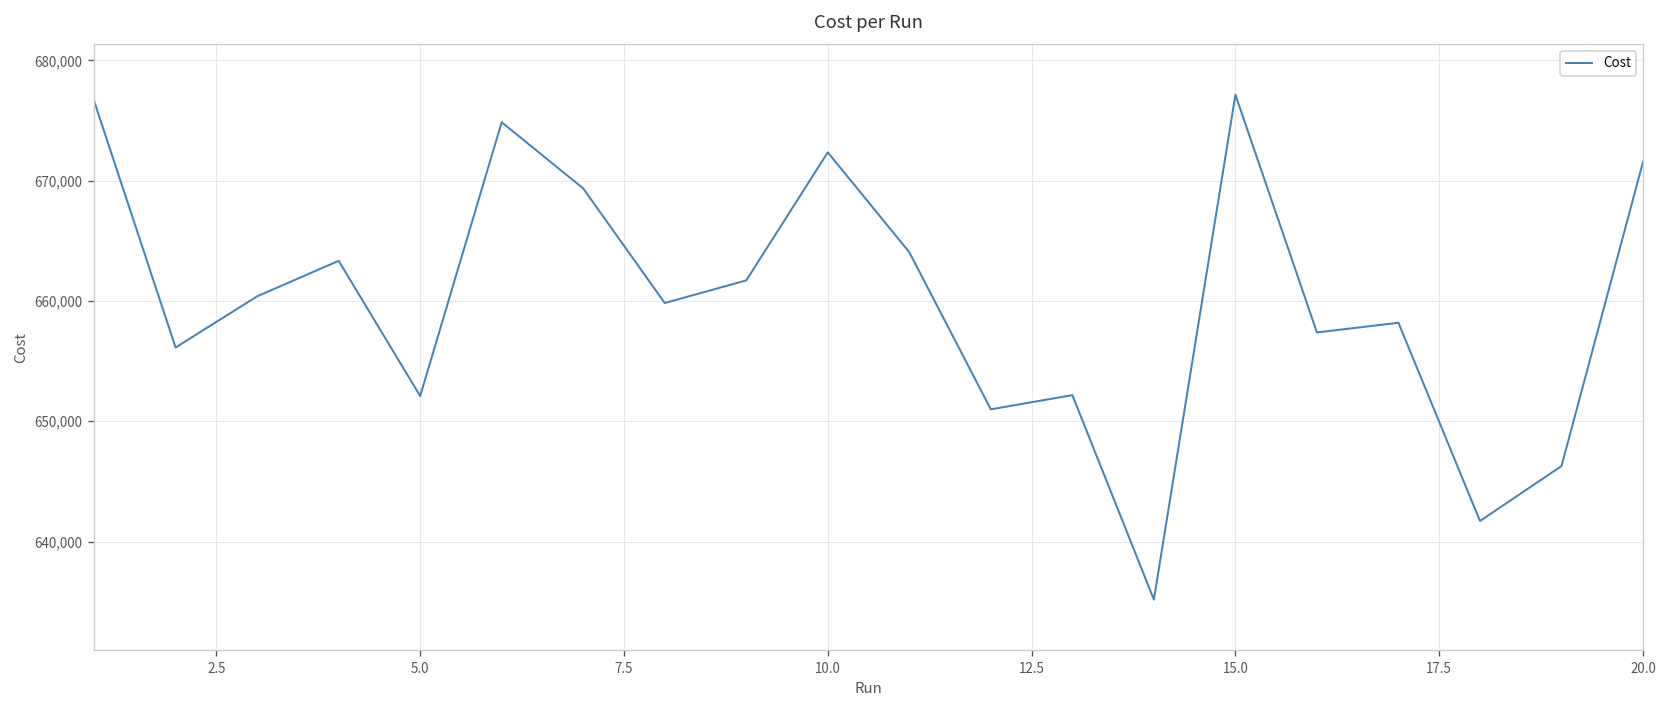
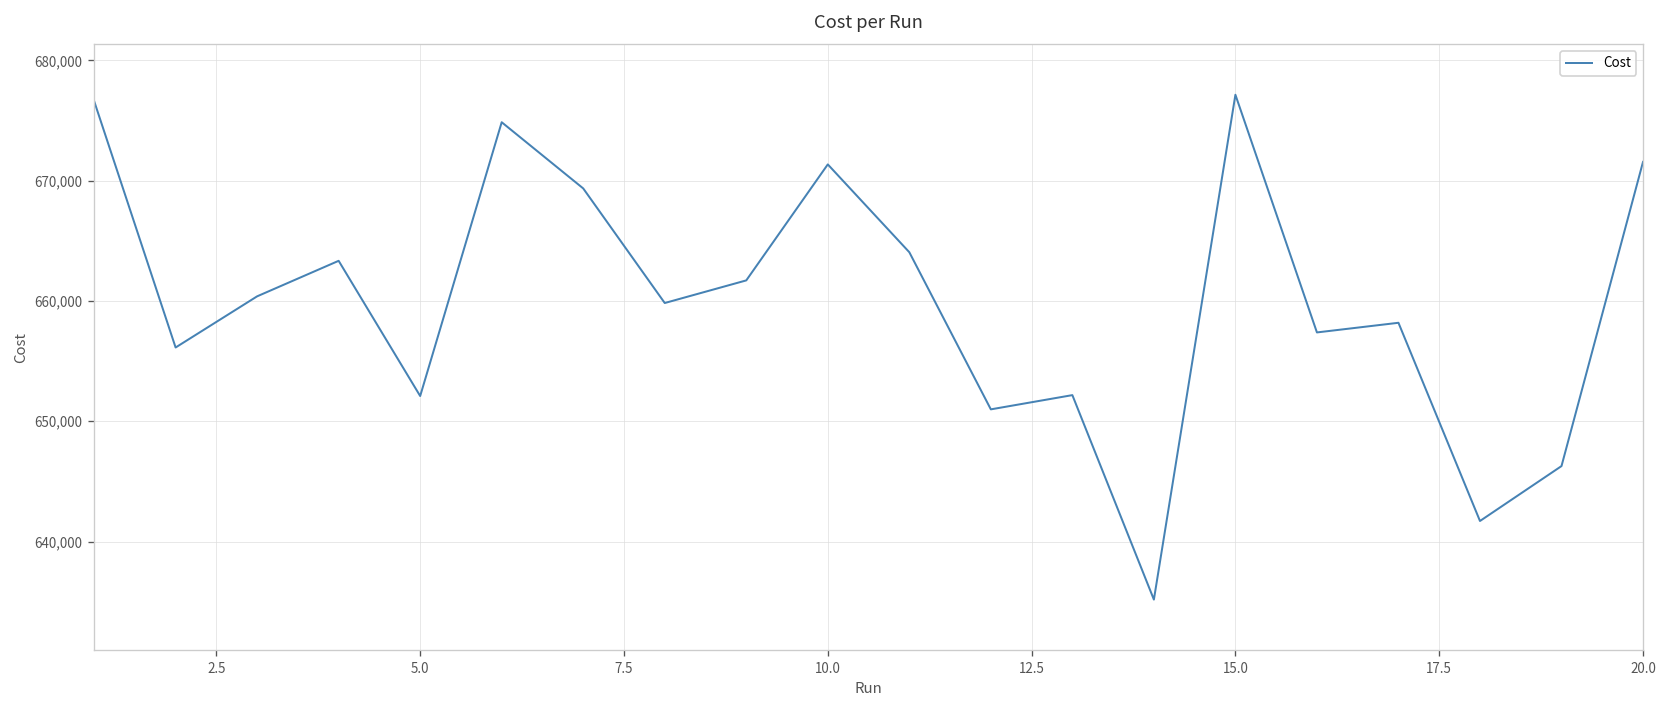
10.0: 672,400 -> 671,400
